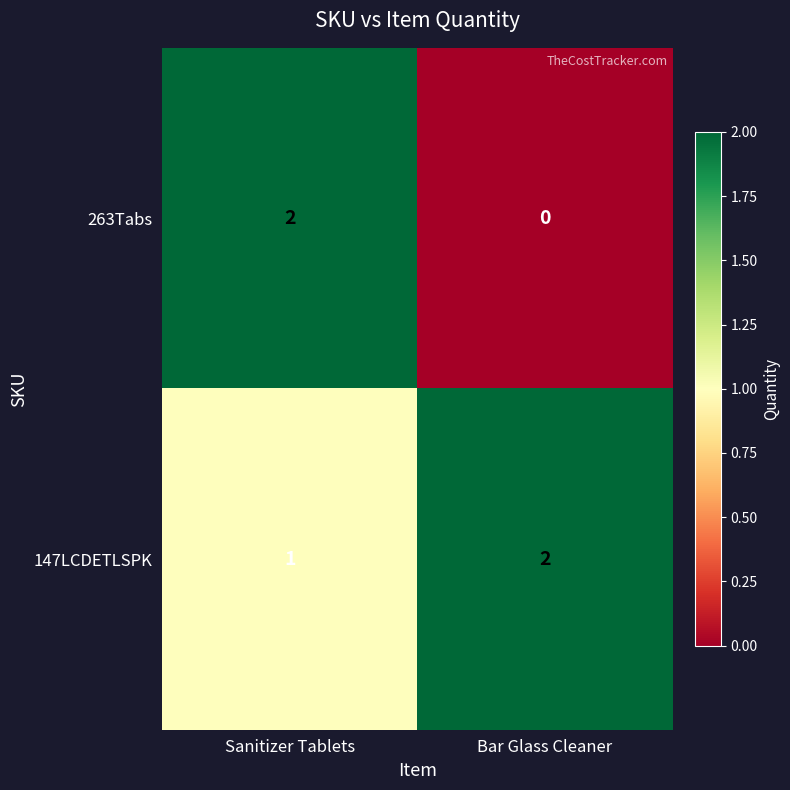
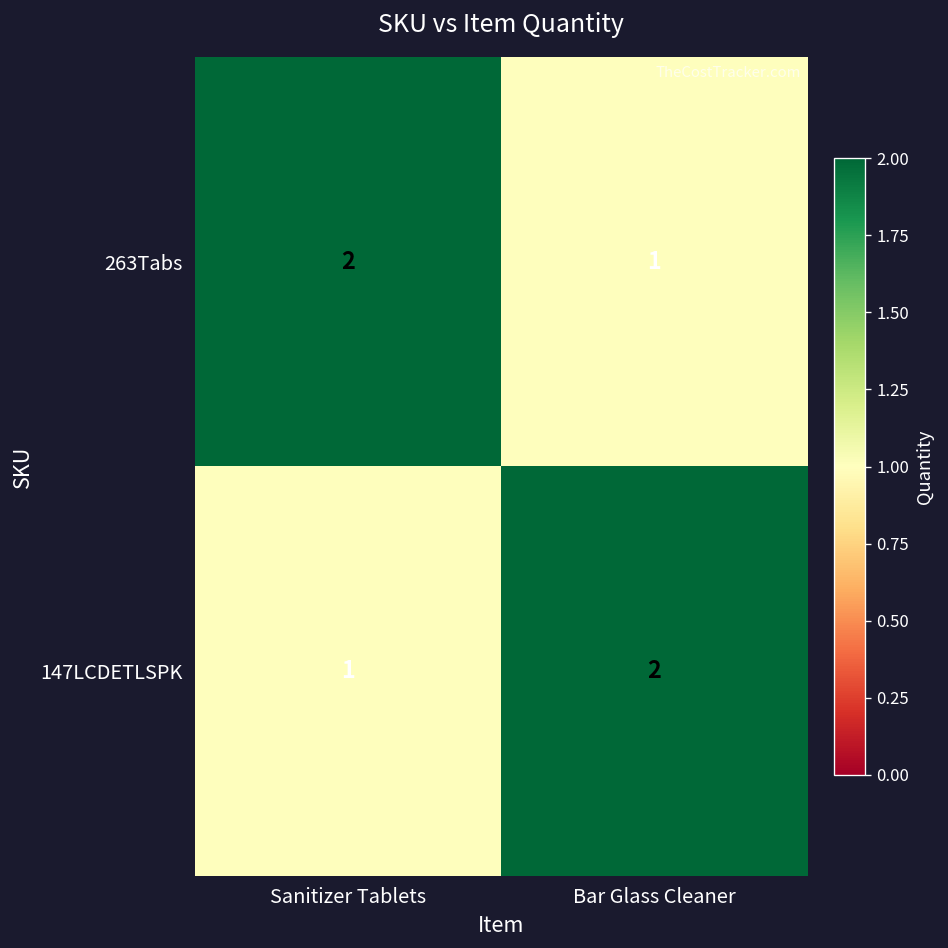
263Tabs, Bar Glass Cleaner: 0 -> 1
